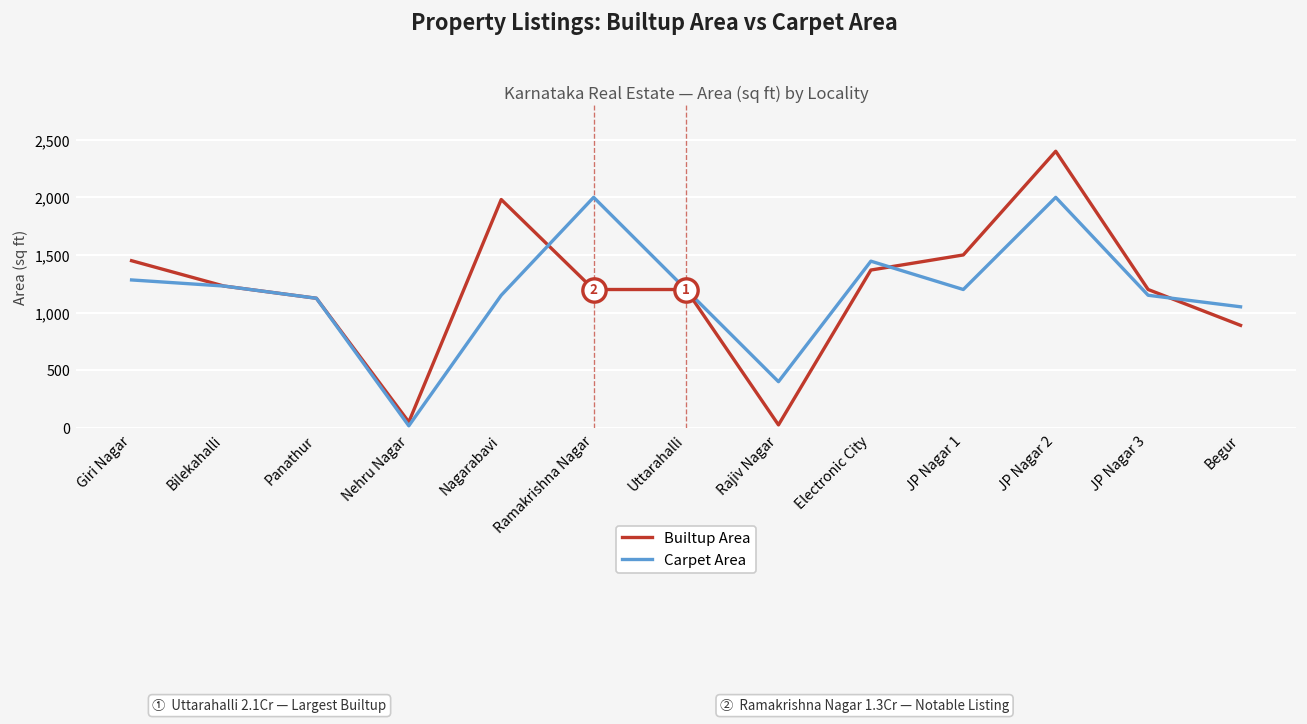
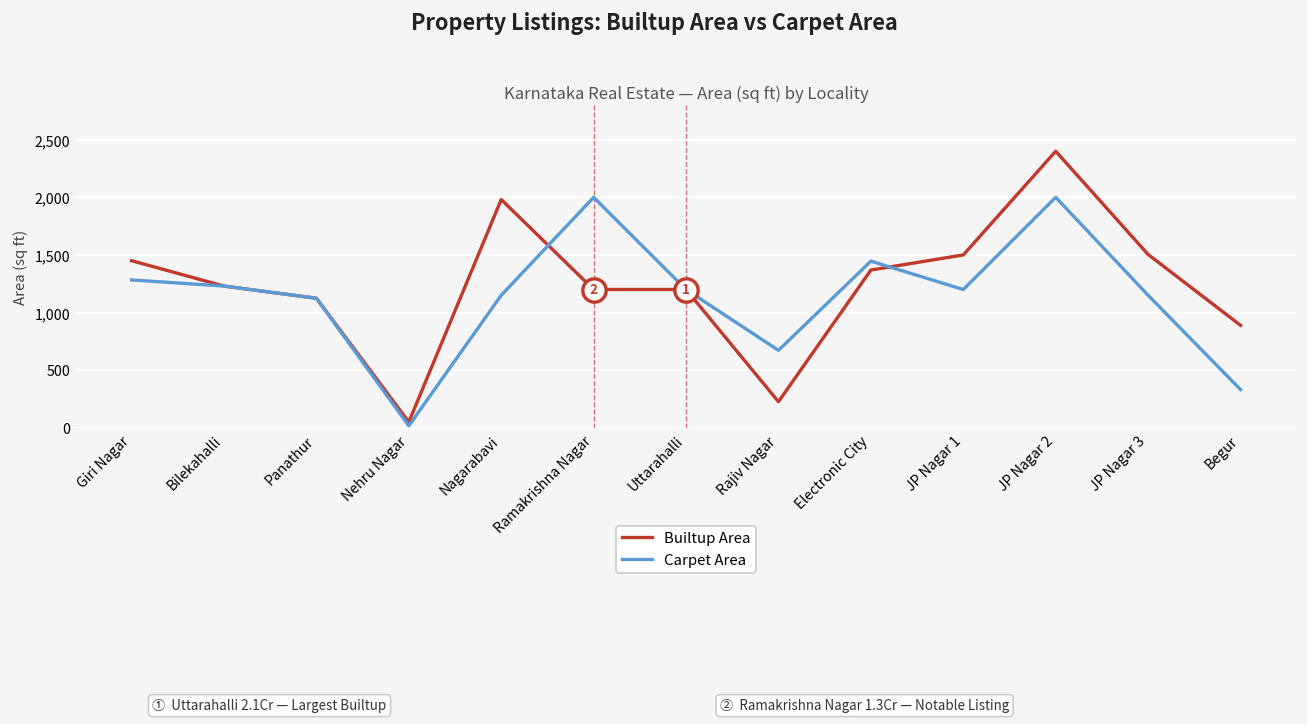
Builtup Area, Rajiv Nagar: 0 -> 200
Carpet Area, Rajiv Nagar: 400 -> 700
Builtup Area, JP Nagar 3: 1,200 -> 1,500
Carpet Area, Begur: 1,100 -> 300
